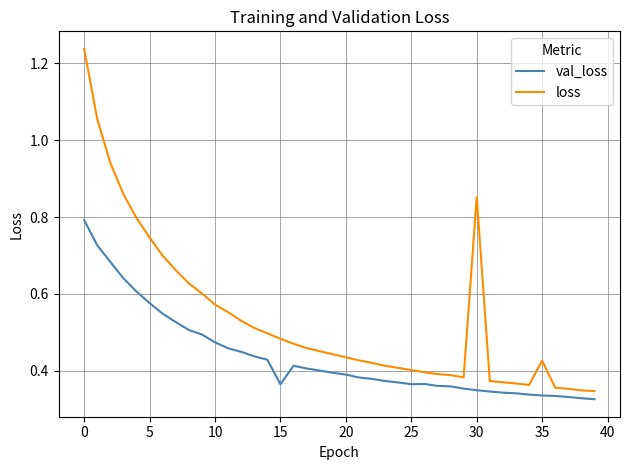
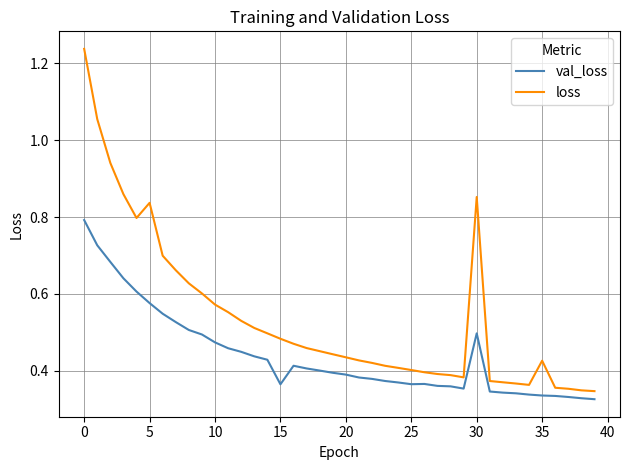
loss, 5: 0.75 -> 0.84
val_loss, 30: 0.35 -> 0.50
